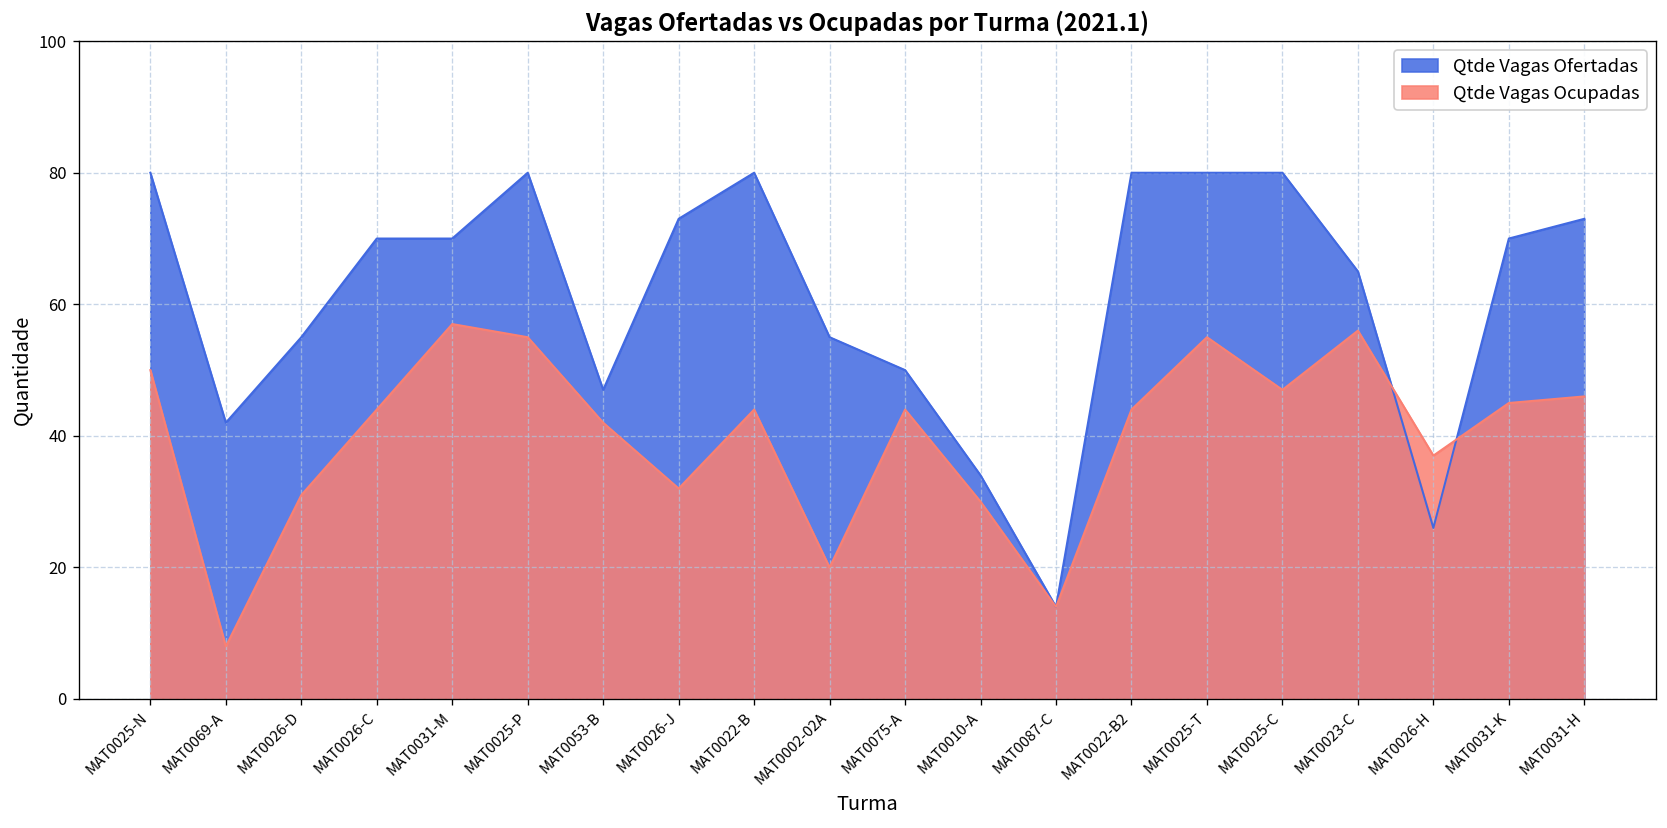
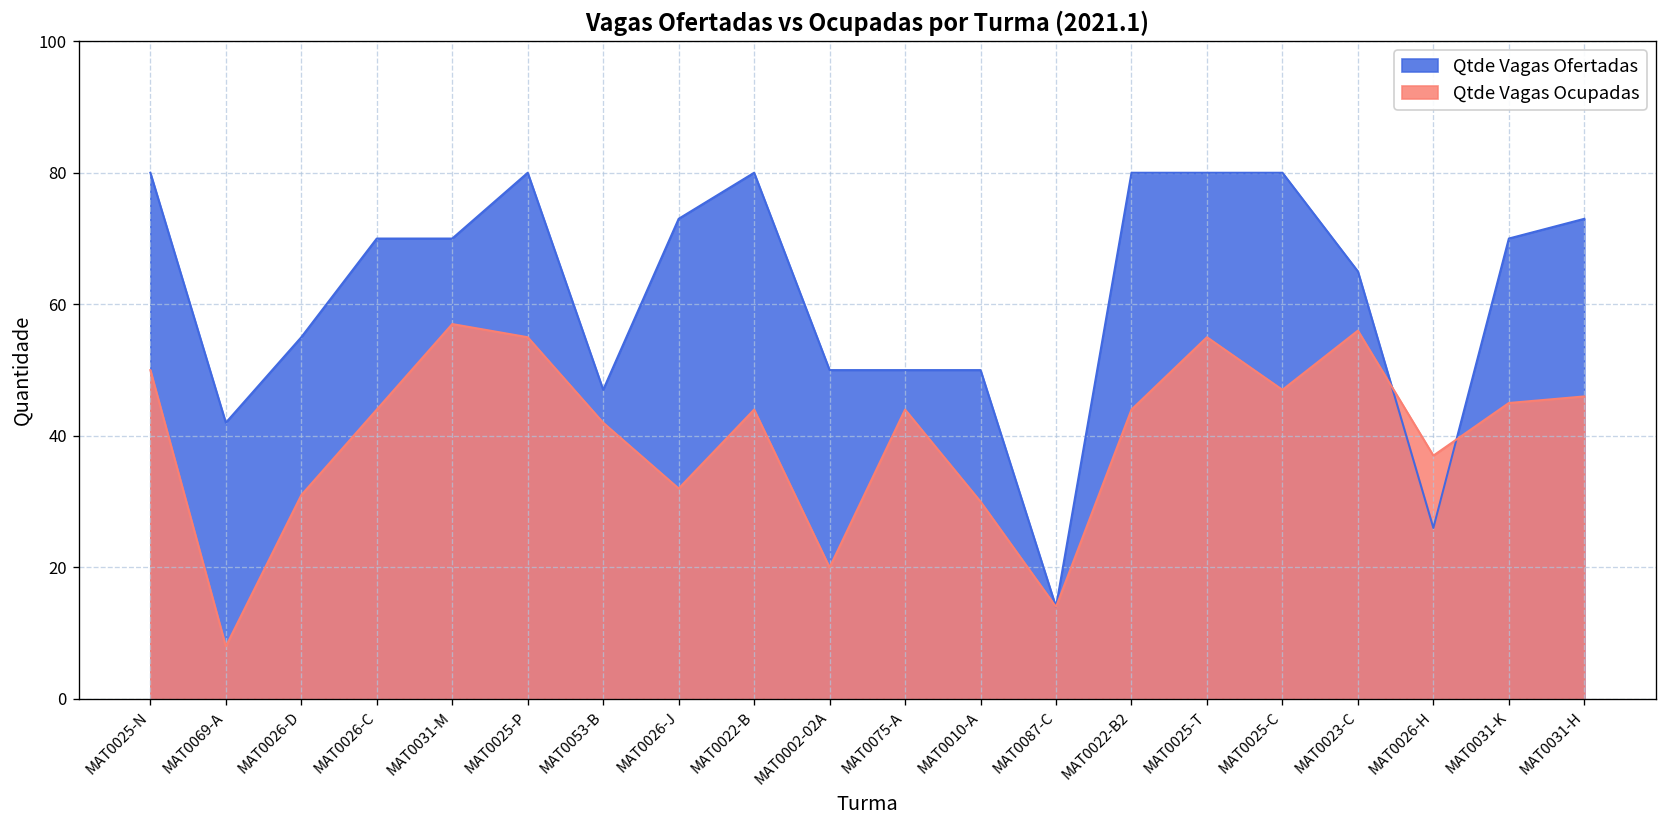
Qtde Vagas Ofertadas, MAT0002-02A: 55 -> 50
Qtde Vagas Ofertadas, MAT0010-A: 34 -> 50
